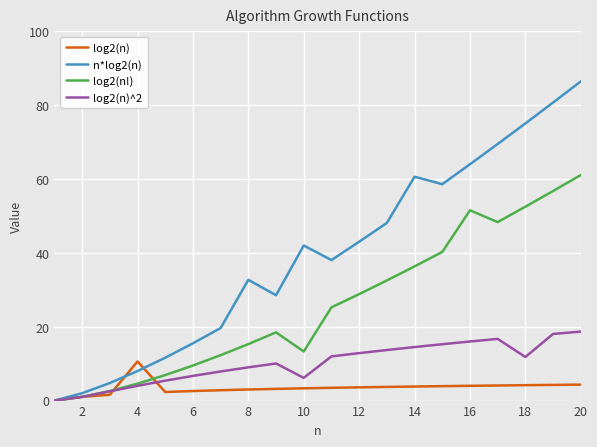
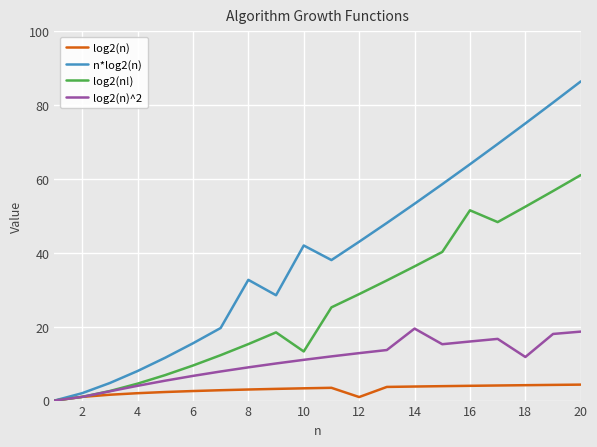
log2(n), 4: 11 -> 2
log2(n)^2, 10: 6 -> 11
log2(n), 12: 4 -> 1
n*log2(n), 14: 61 -> 53
log2(n)^2, 14: 14 -> 19
